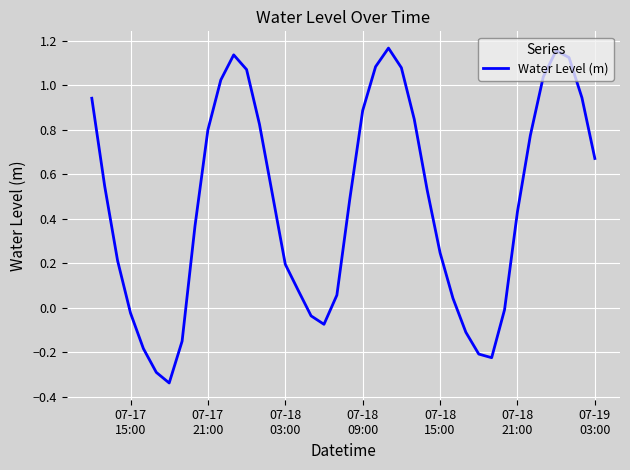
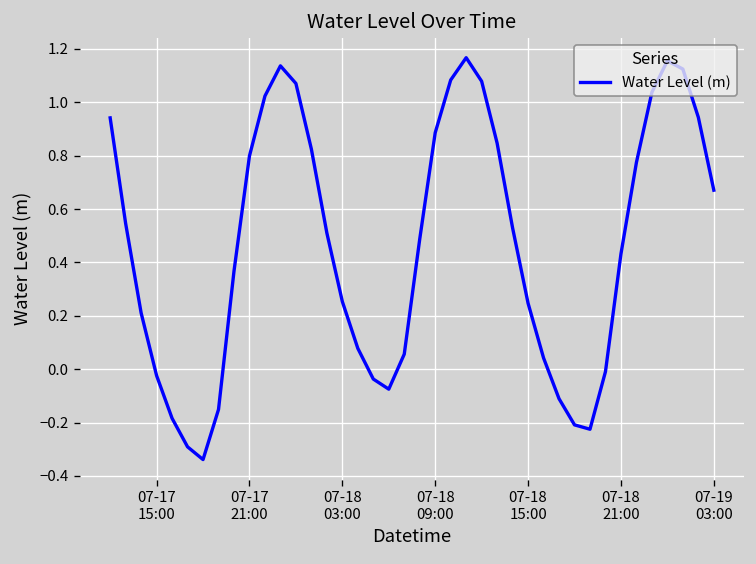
07-18 03:00: 0.20 -> 0.25
